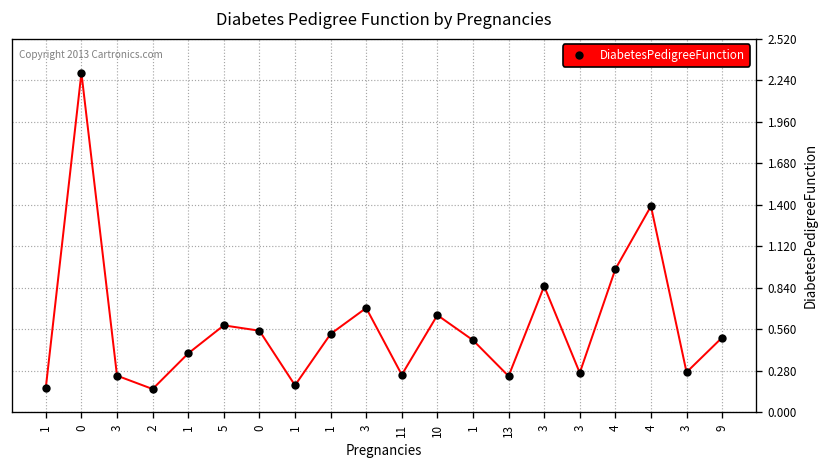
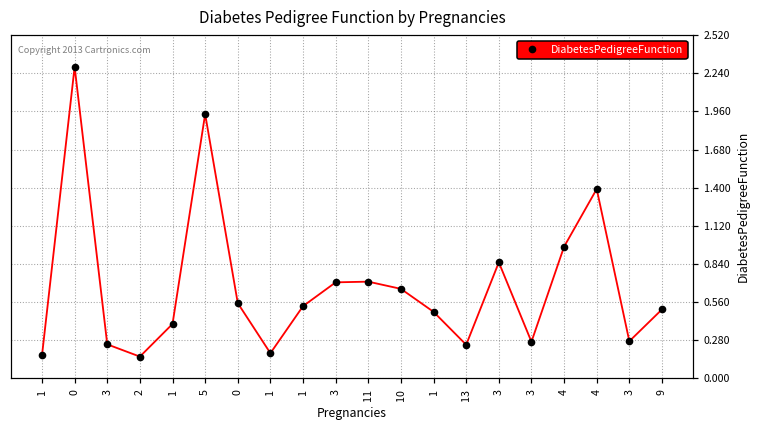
5: 0.59 -> 1.94
11: 0.25 -> 0.71
